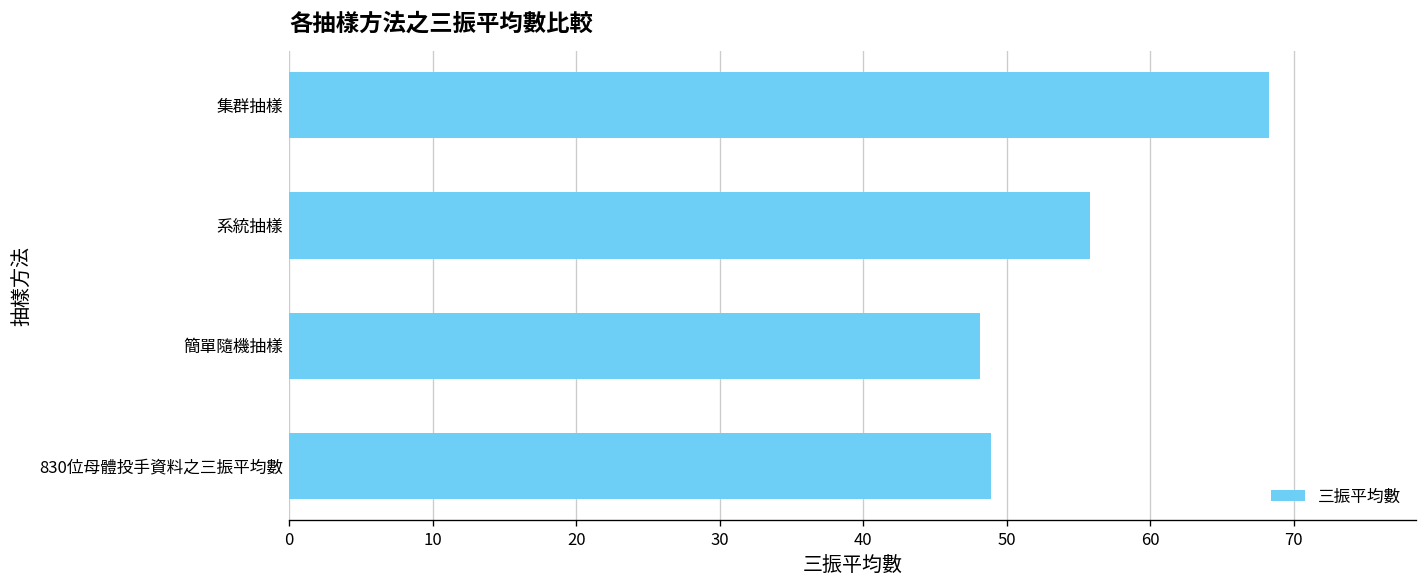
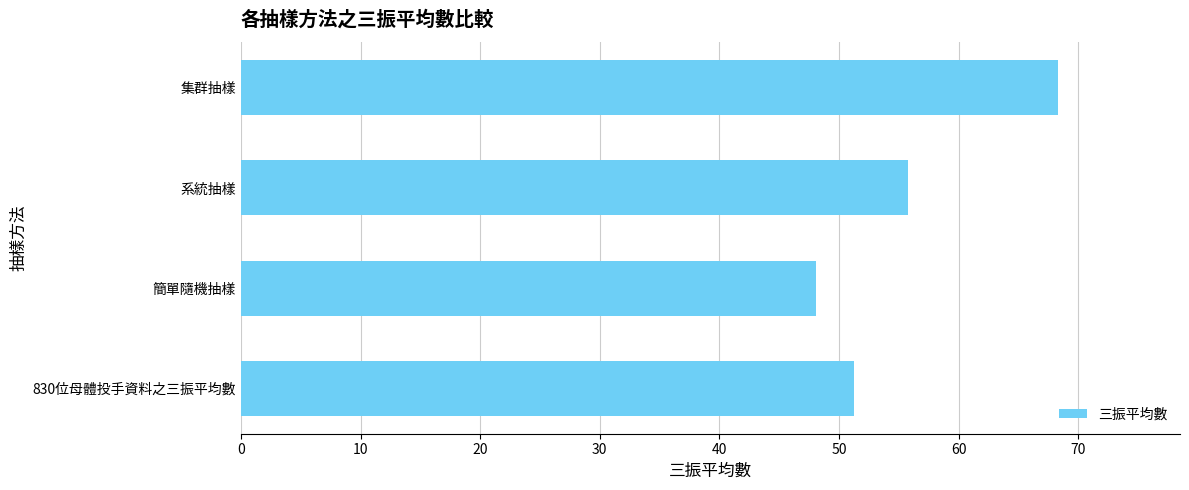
830位母體投手資料之三振平均數: 48.9 -> 51.3
